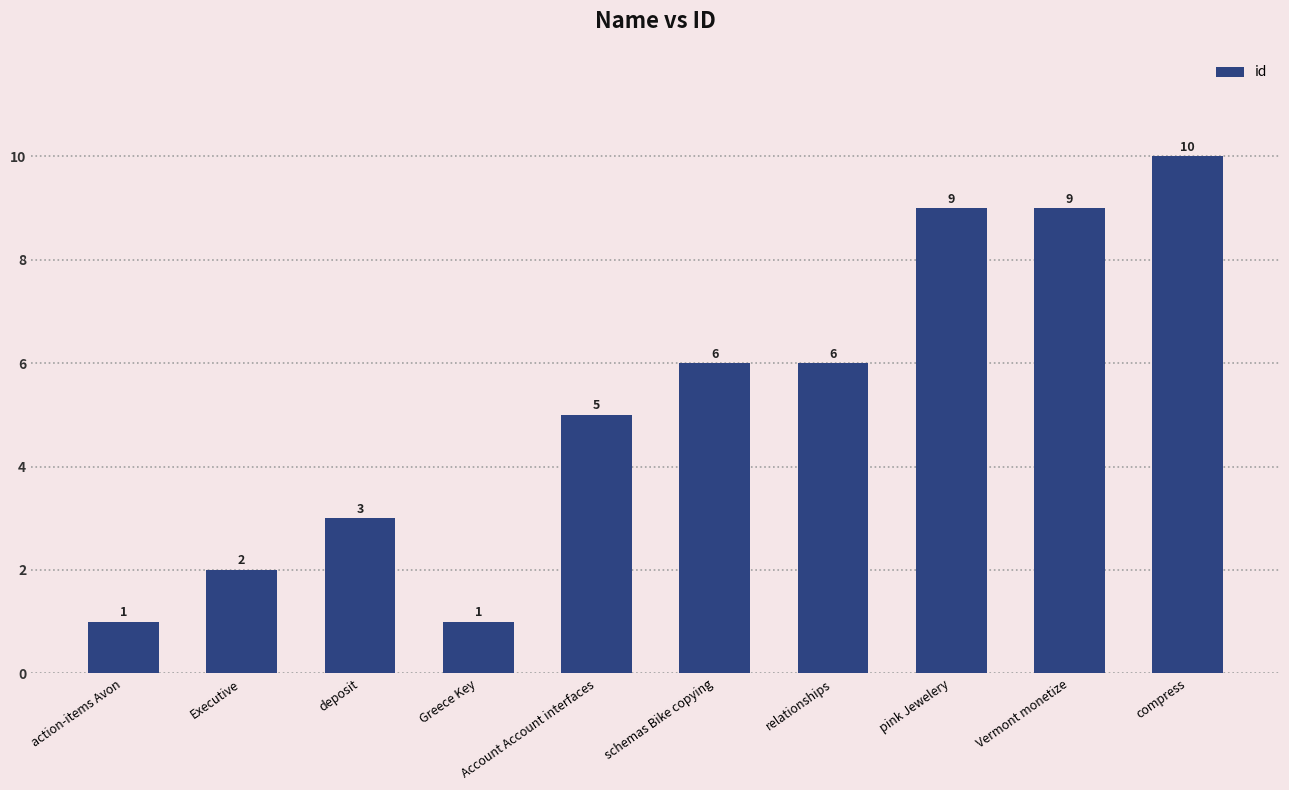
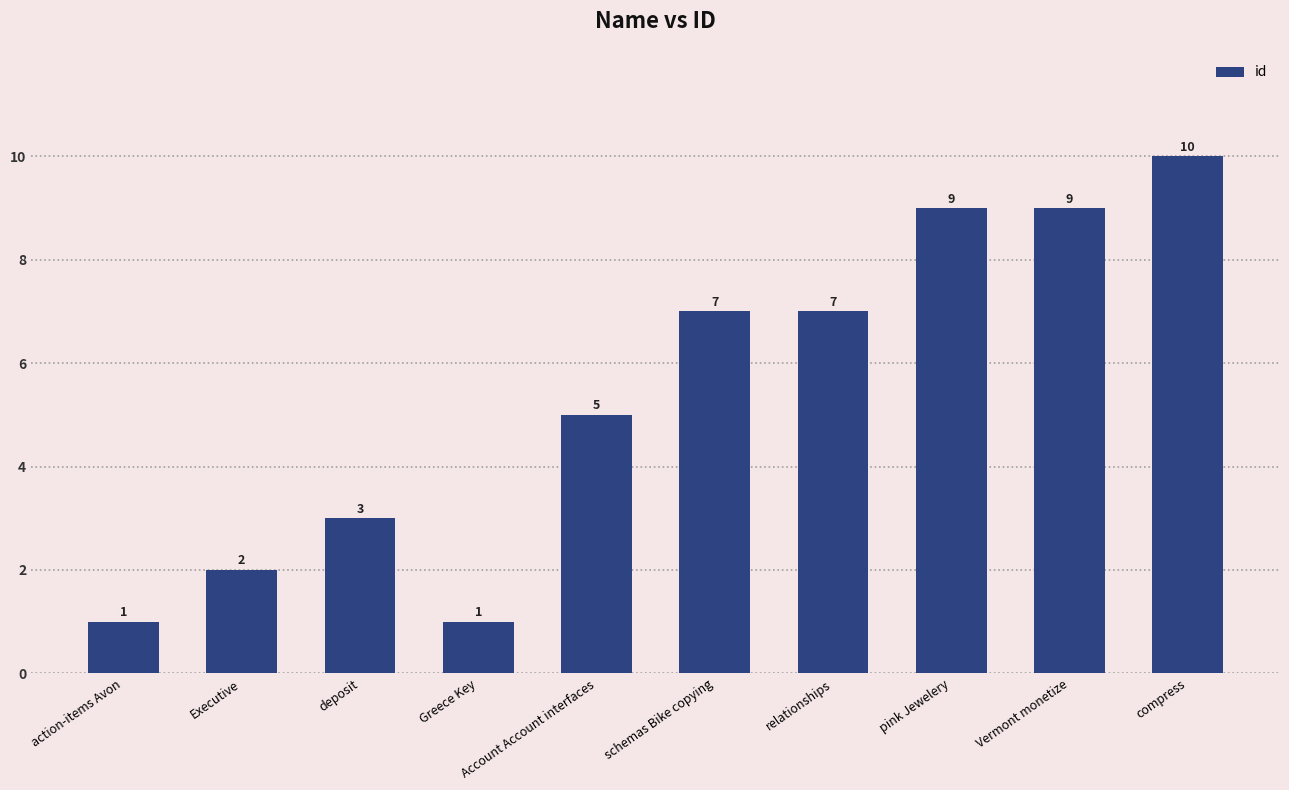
schemas Bike copying: 6 -> 7
relationships: 6 -> 7
